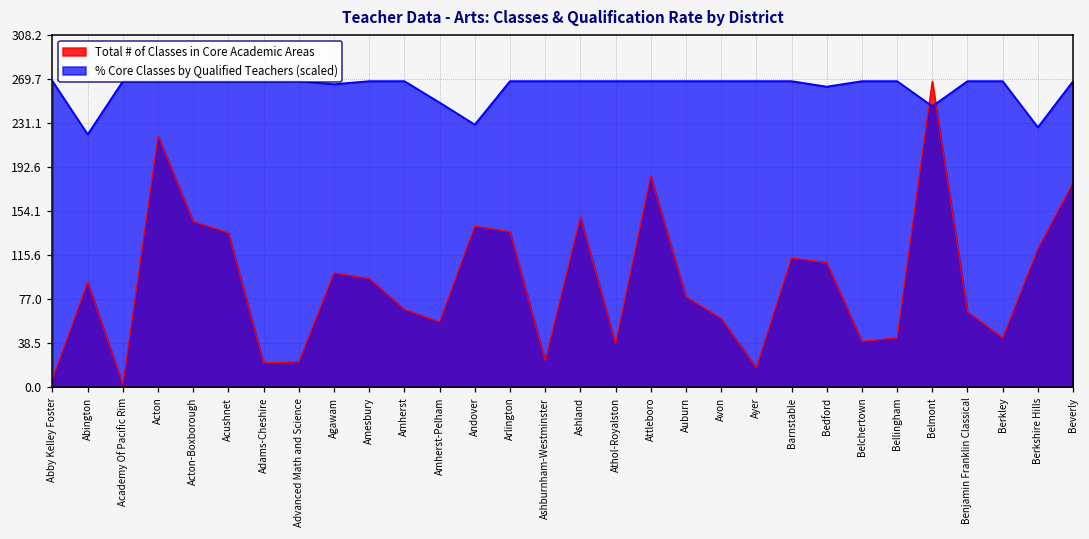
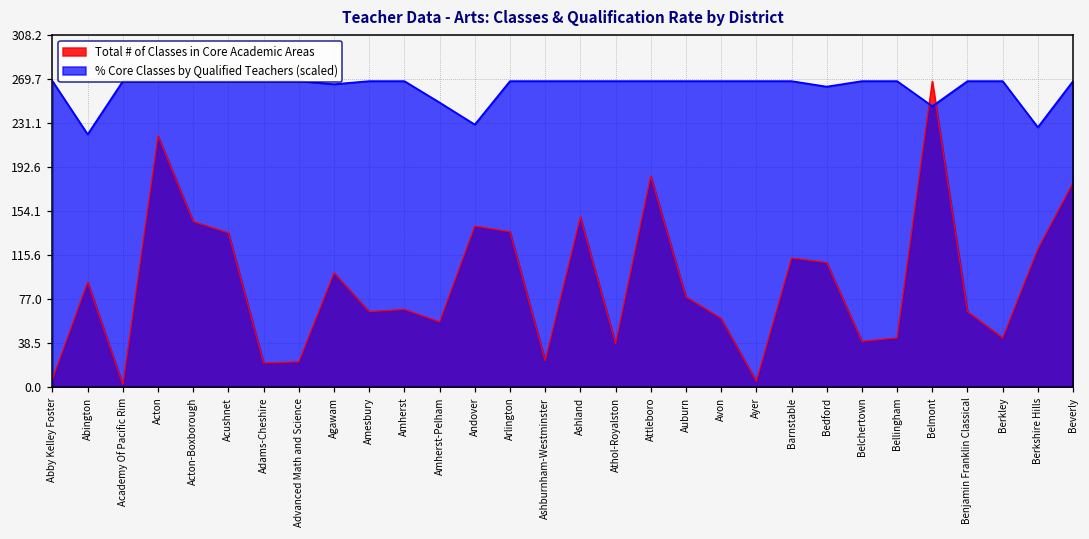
Total # of Classes in Core Academic Areas, Amesbury: 95 -> 66
Total # of Classes in Core Academic Areas, Ayer: 17 -> 5
